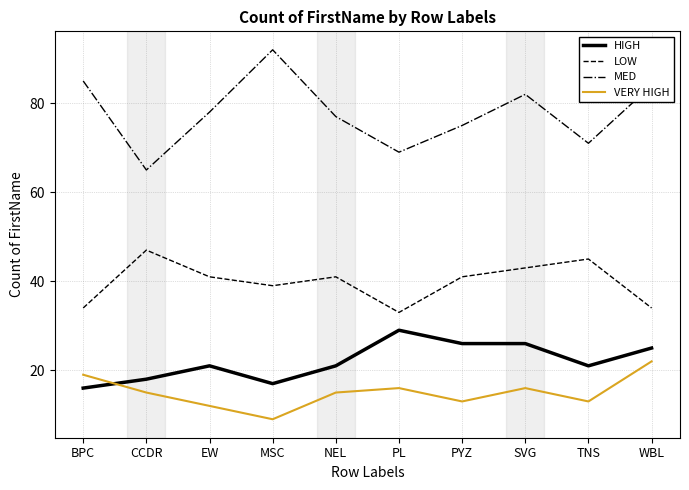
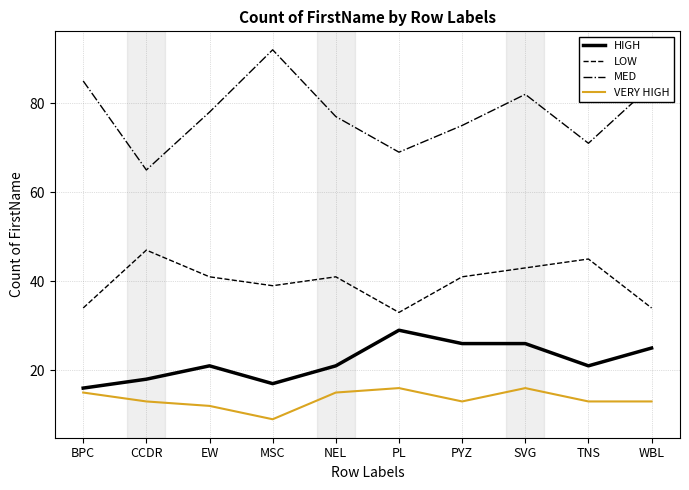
VERY HIGH, BPC: 19 -> 15
VERY HIGH, CCDR: 15 -> 13
VERY HIGH, WBL: 22 -> 13
